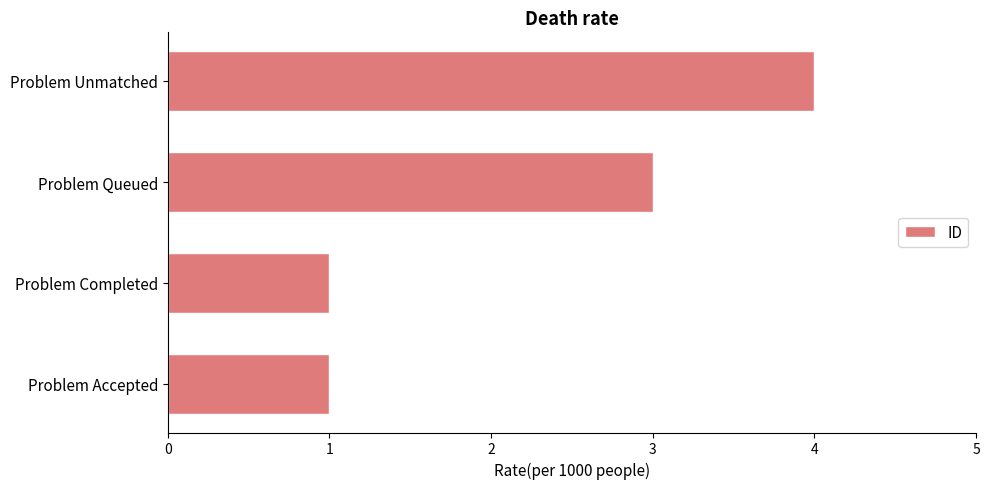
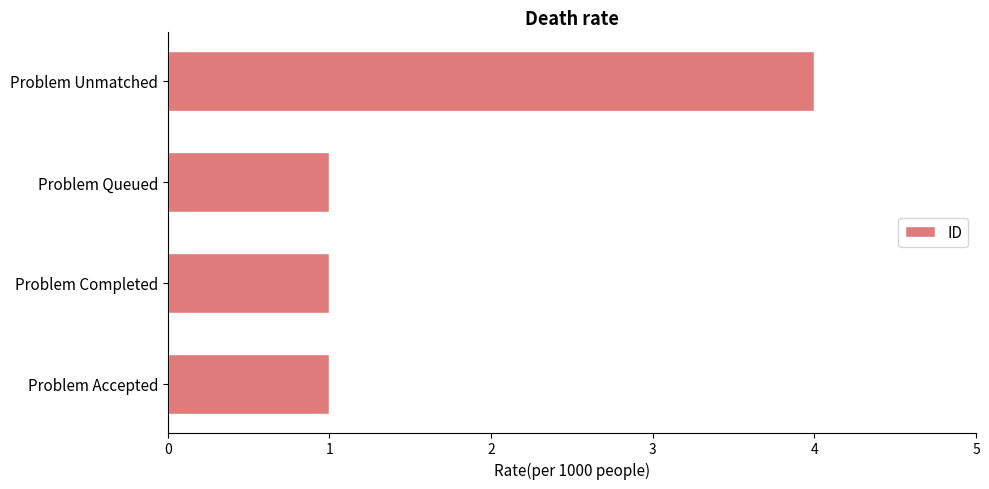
Problem Queued: 3 -> 1
